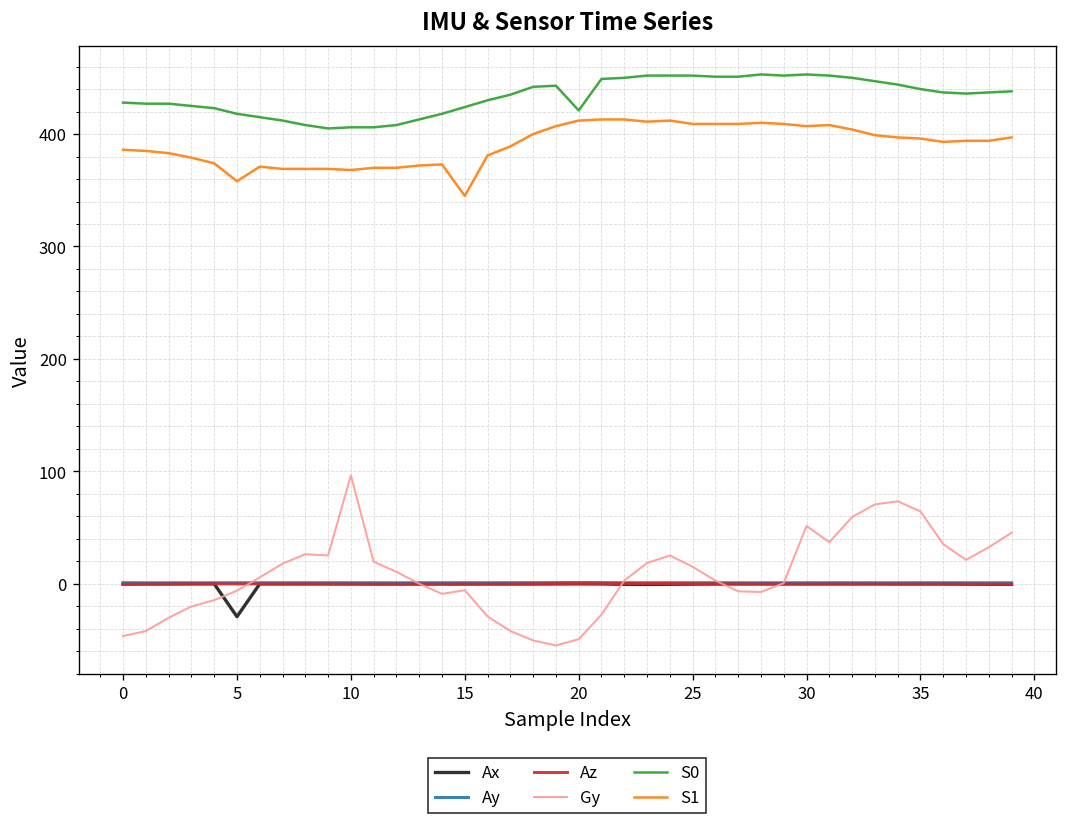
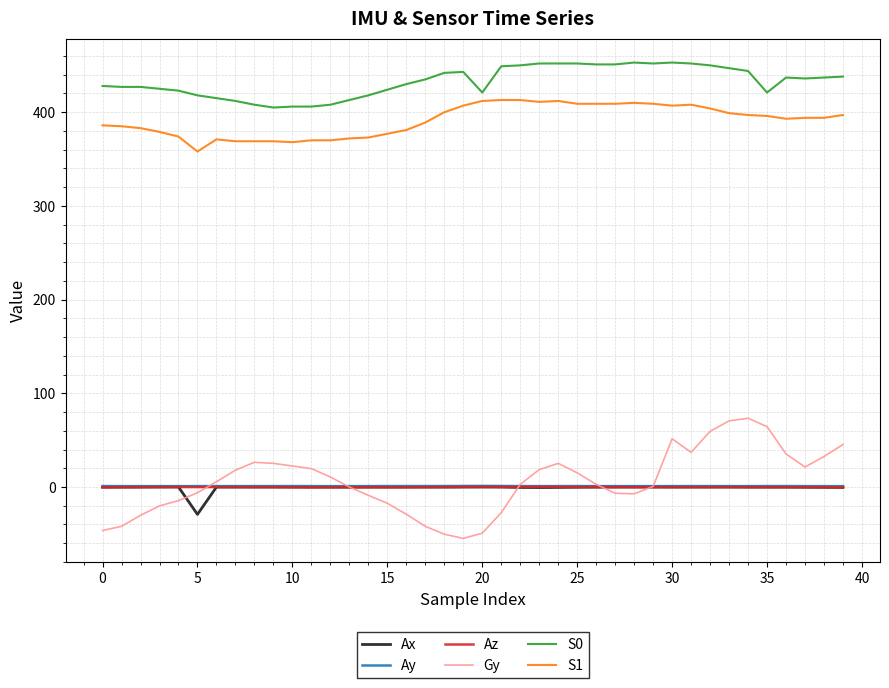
Gy, 10: 100 -> 20
Gy, 15: -10 -> -20
S1, 15: 350 -> 380
S0, 35: 440 -> 420
